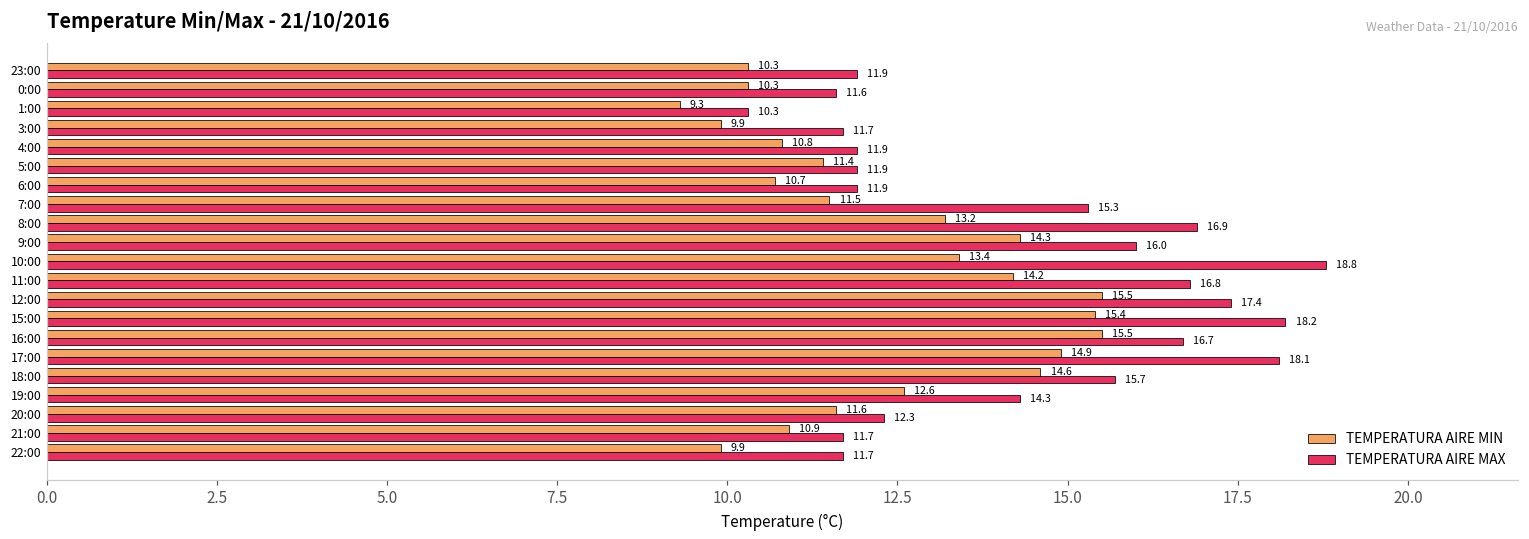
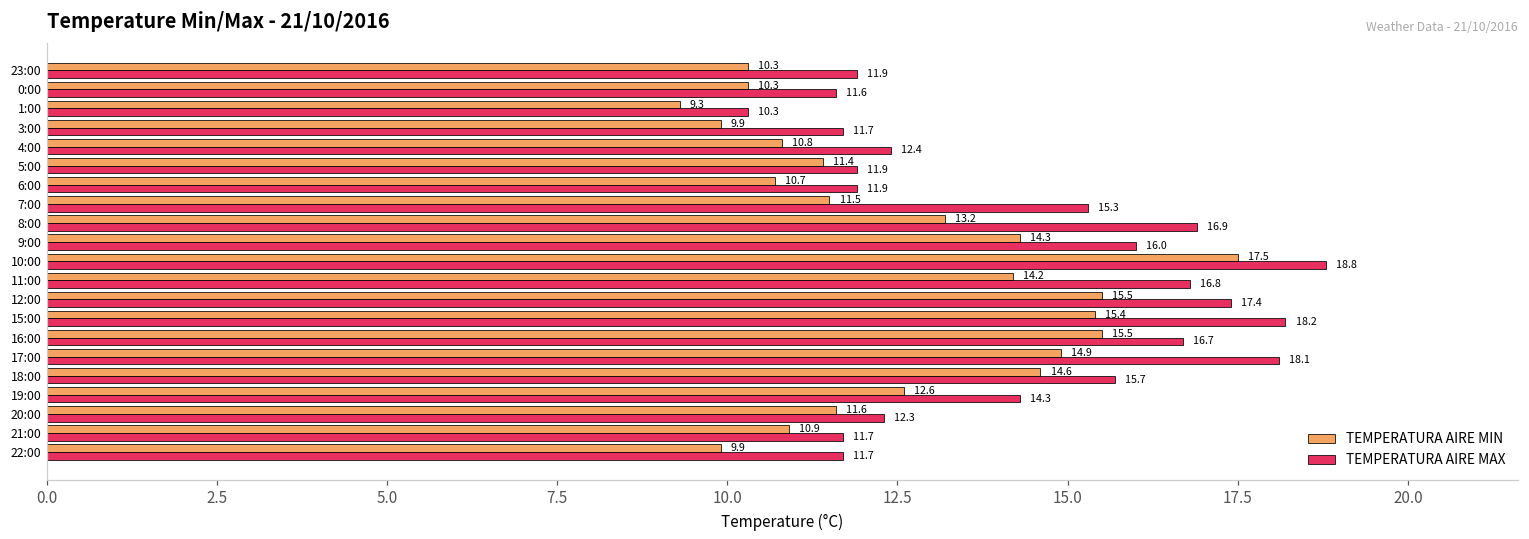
TEMPERATURA AIRE MAX, 4:00: 11.9 -> 12.4
TEMPERATURA AIRE MIN, 10:00: 13.4 -> 17.5
